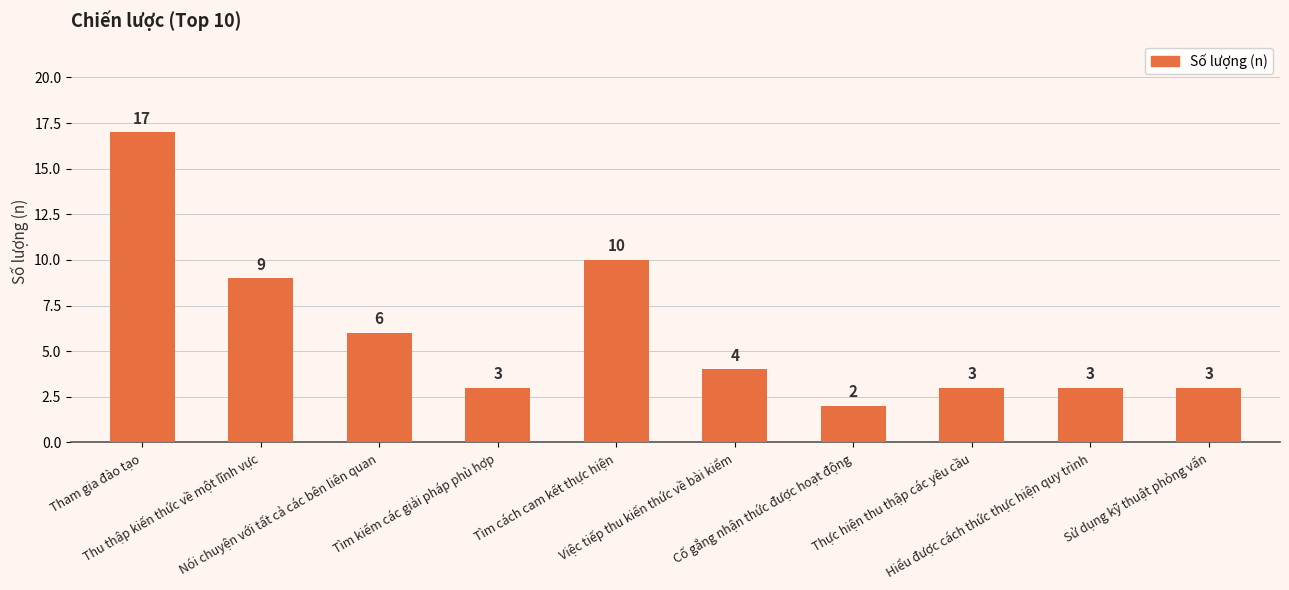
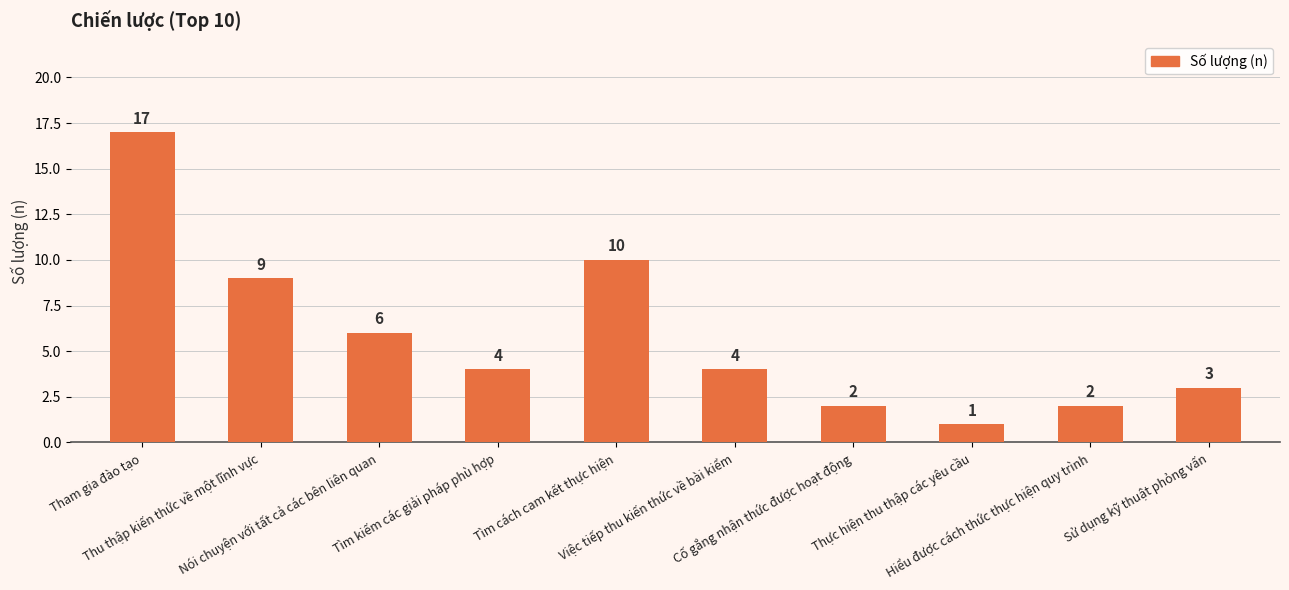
Tìm kiếm các giải pháp phù hợp: 3 -> 4
Thực hiện thu thập các yêu cầu: 3 -> 1
Hiểu được cách thức thực hiện quy trình: 3 -> 2
